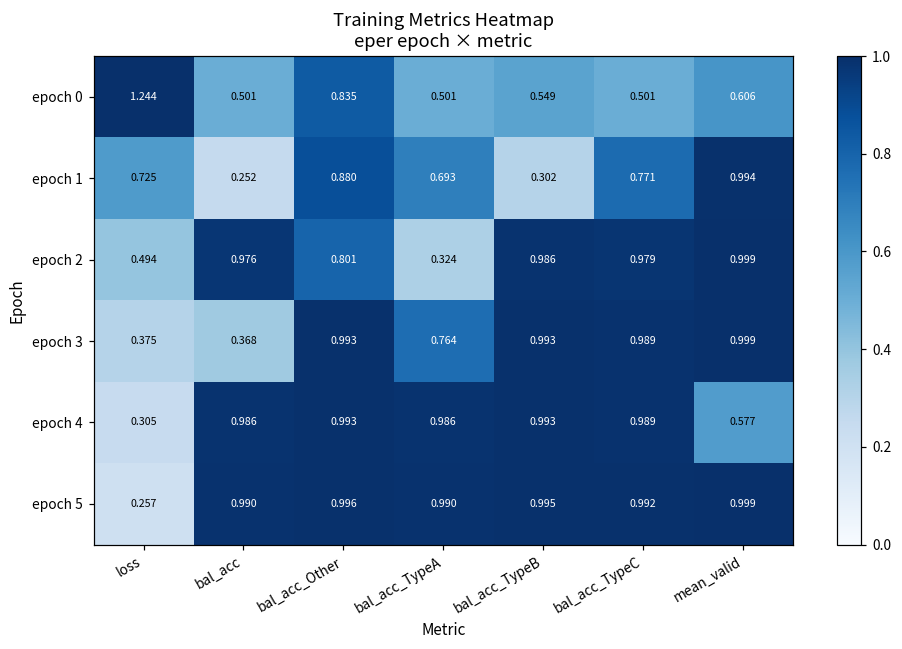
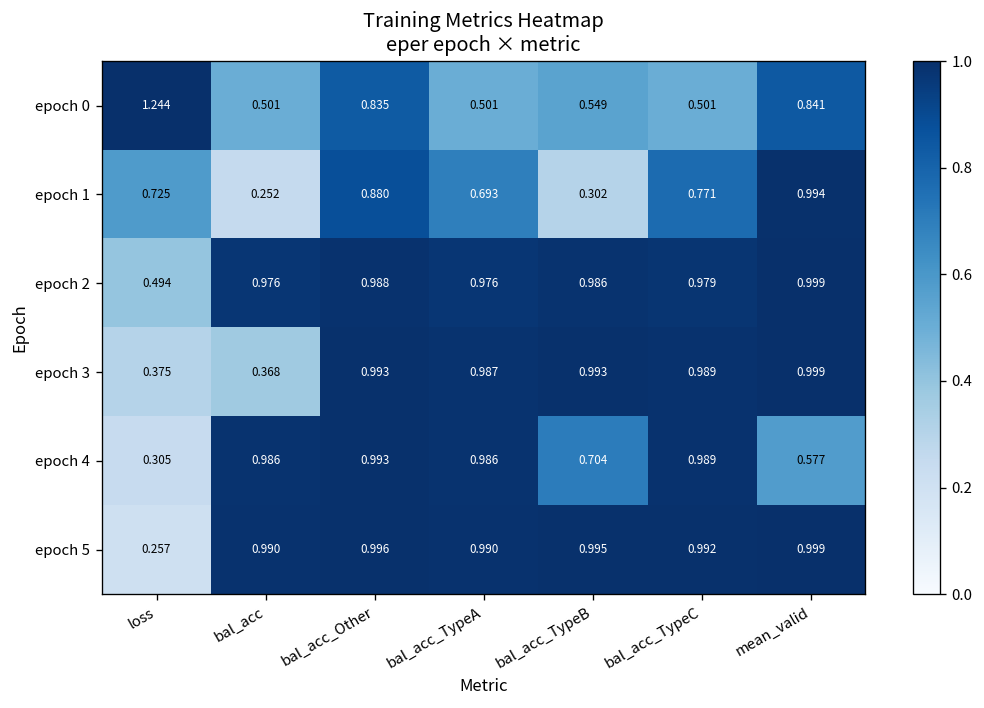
epoch 0, mean_valid: 0.606 -> 0.841
epoch 2, bal_acc_Other: 0.801 -> 0.988
epoch 2, bal_acc_TypeA: 0.324 -> 0.976
epoch 3, bal_acc_TypeA: 0.764 -> 0.987
epoch 4, bal_acc_TypeB: 0.993 -> 0.704
